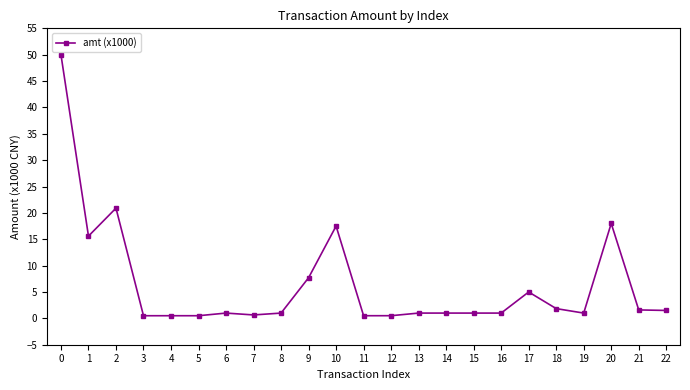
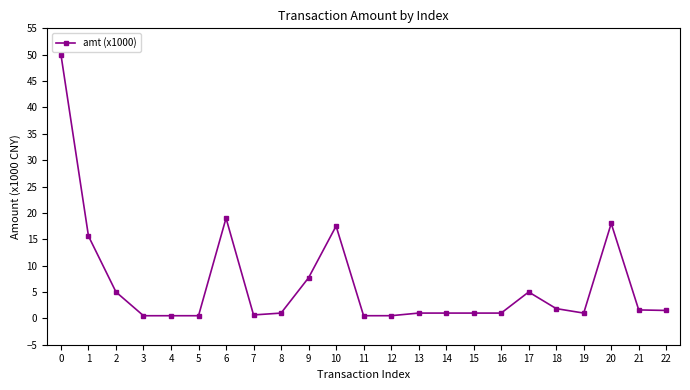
2: 21 -> 5
6: 1 -> 19
